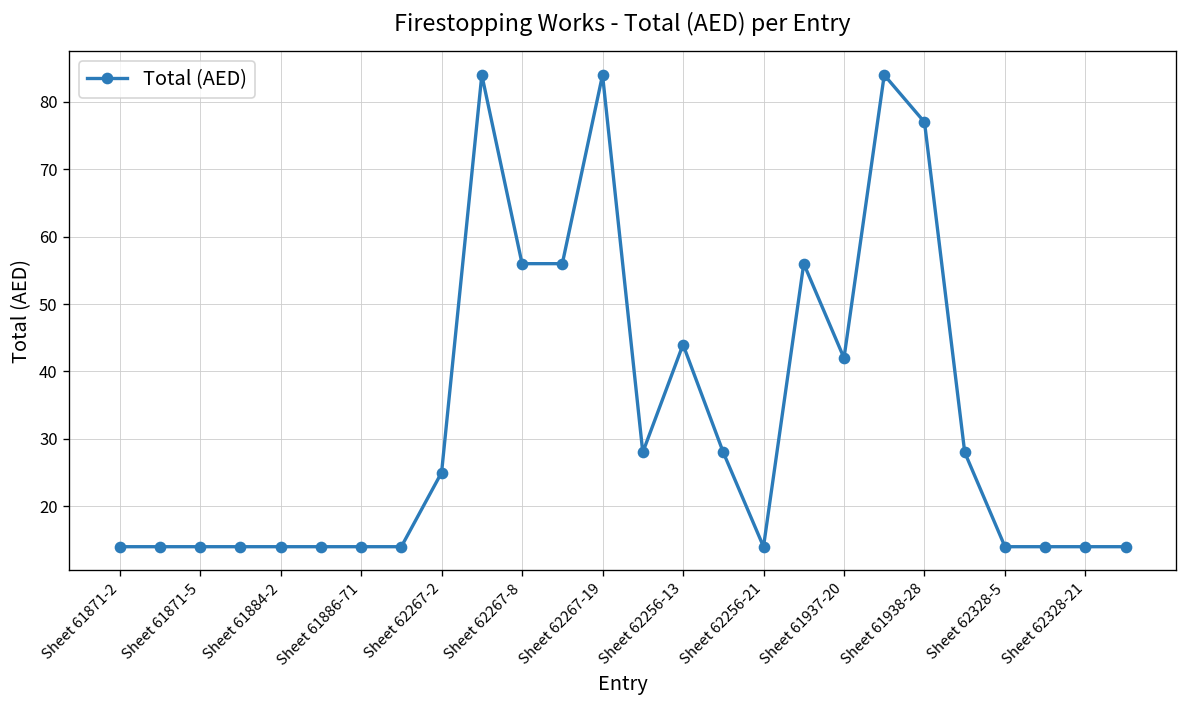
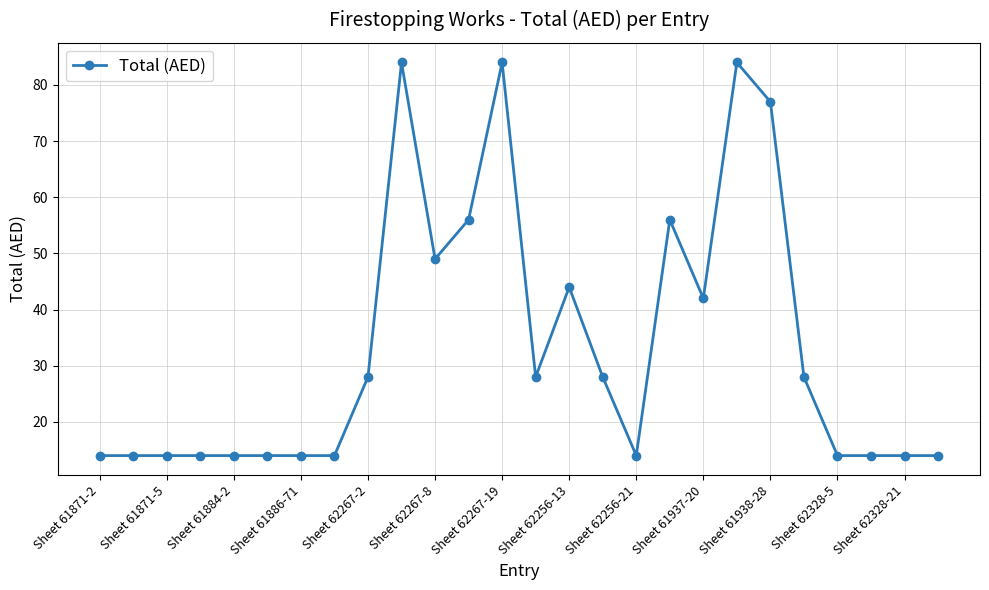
Sheet 62267-2: 25 -> 28
Sheet 62267-8: 56 -> 49
